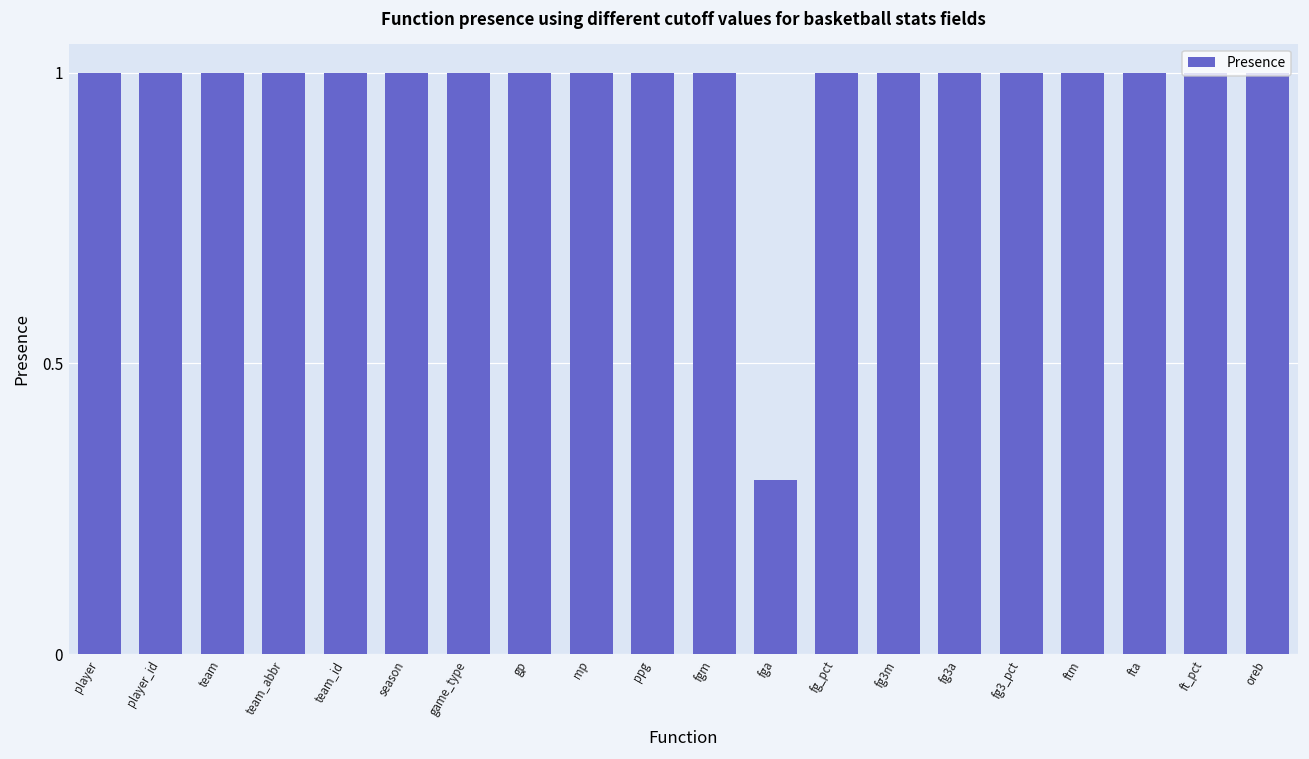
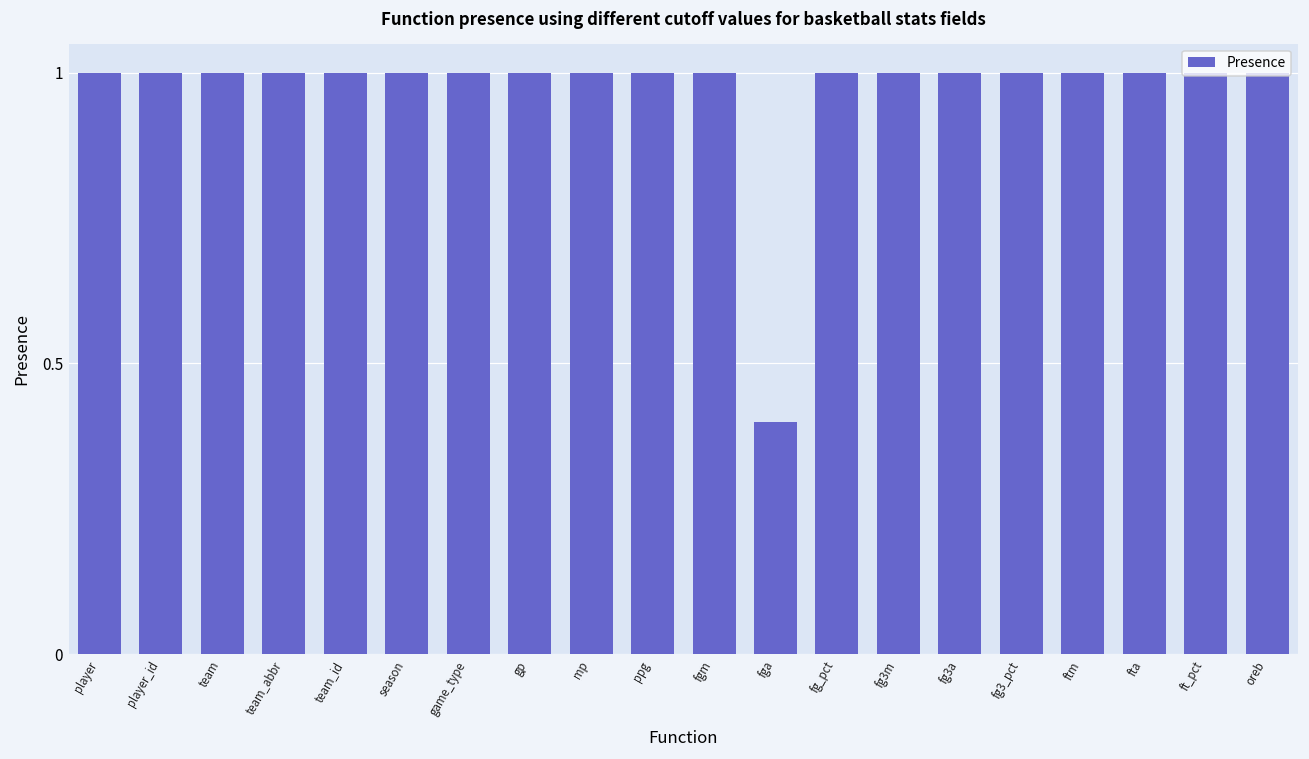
fga: 0.3 -> 0.4
